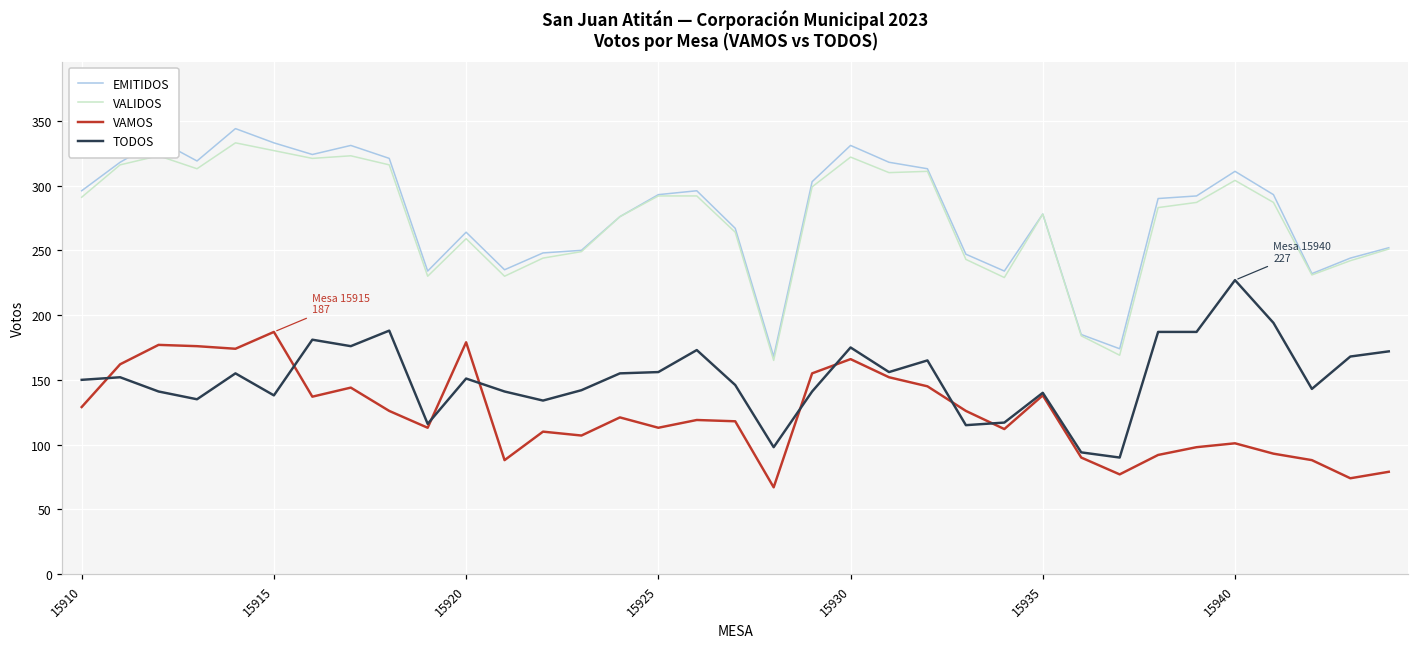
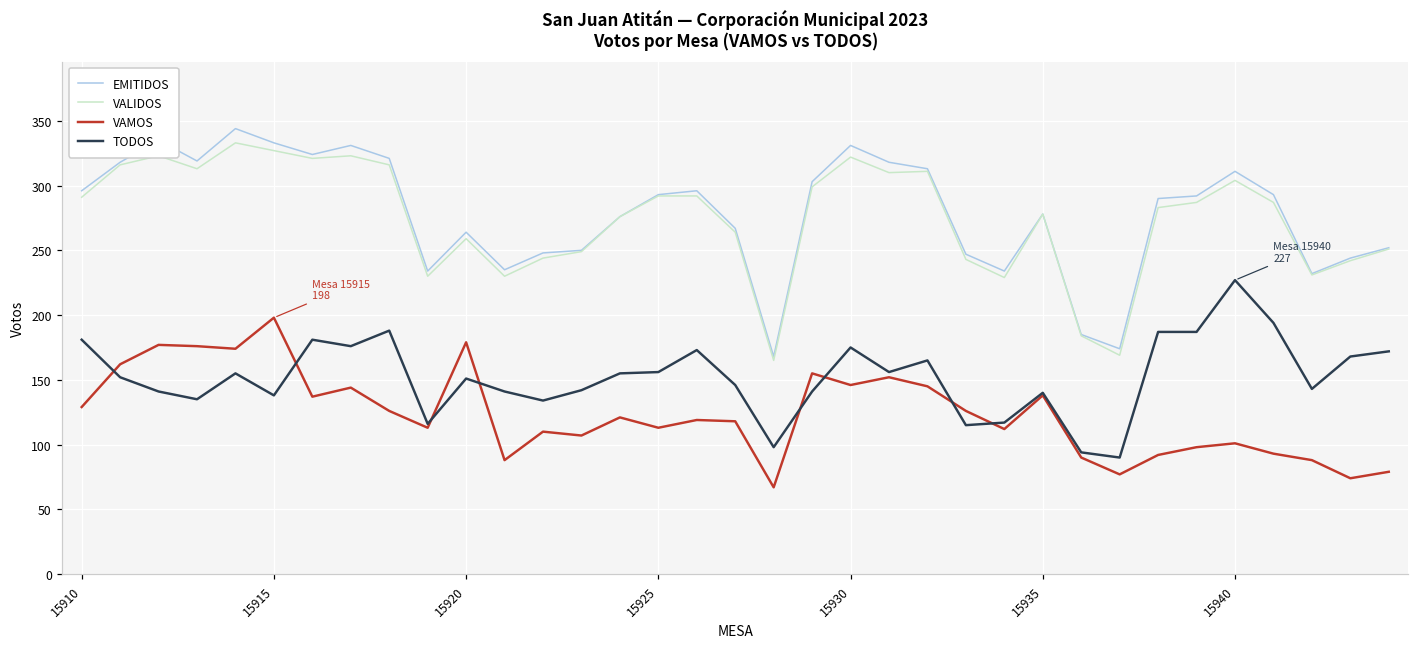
TODOS, 15910: 150 -> 181
VAMOS, 15915: 187 -> 198
VAMOS, 15930: 166 -> 146
